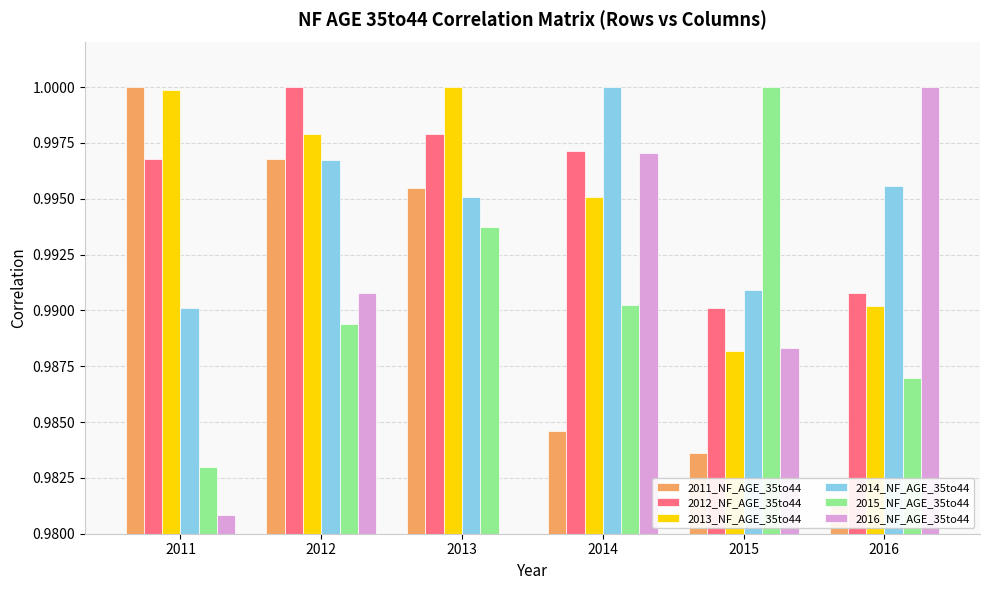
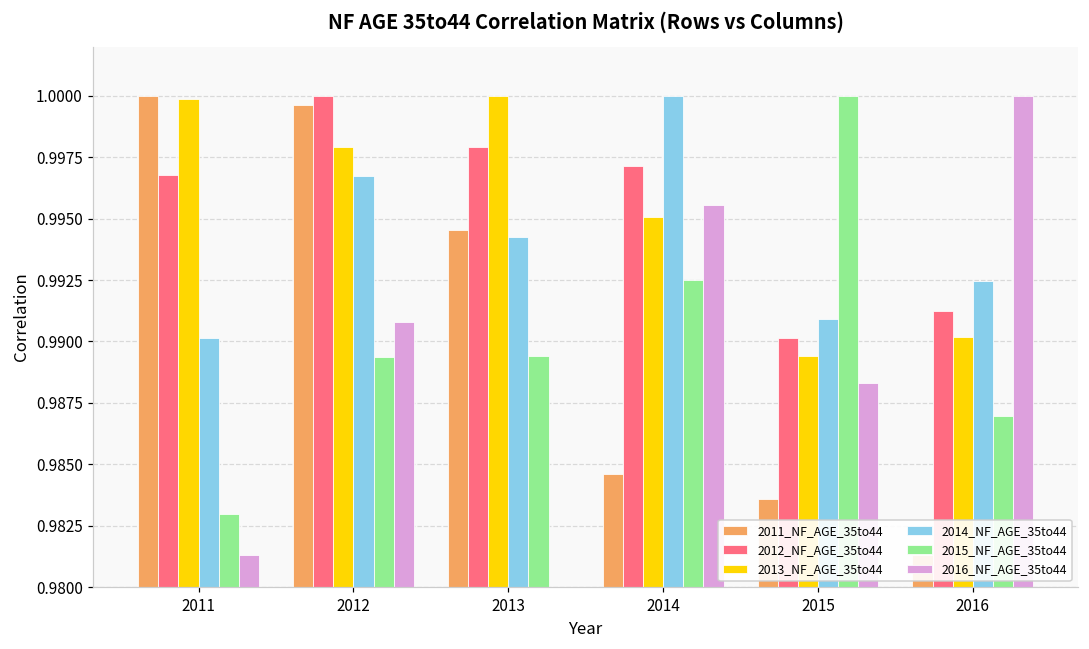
2016_NF_AGE_35to44, 2011: 0.9808 -> 0.9813
2011_NF_AGE_35to44, 2012: 0.9968 -> 0.9996
2011_NF_AGE_35to44, 2013: 0.9955 -> 0.9945
2014_NF_AGE_35to44, 2013: 0.9951 -> 0.9943
2015_NF_AGE_35to44, 2013: 0.9938 -> 0.9894
2015_NF_AGE_35to44, 2014: 0.9902 -> 0.9925
2016_NF_AGE_35to44, 2014: 0.9971 -> 0.9956
2013_NF_AGE_35to44, 2015: 0.9882 -> 0.9894
2012_NF_AGE_35to44, 2016: 0.9908 -> 0.9913
2014_NF_AGE_35to44, 2016: 0.9956 -> 0.9924
